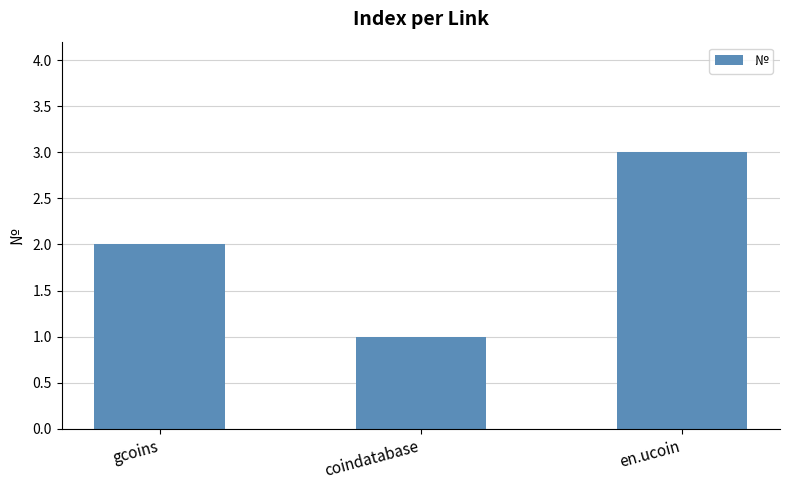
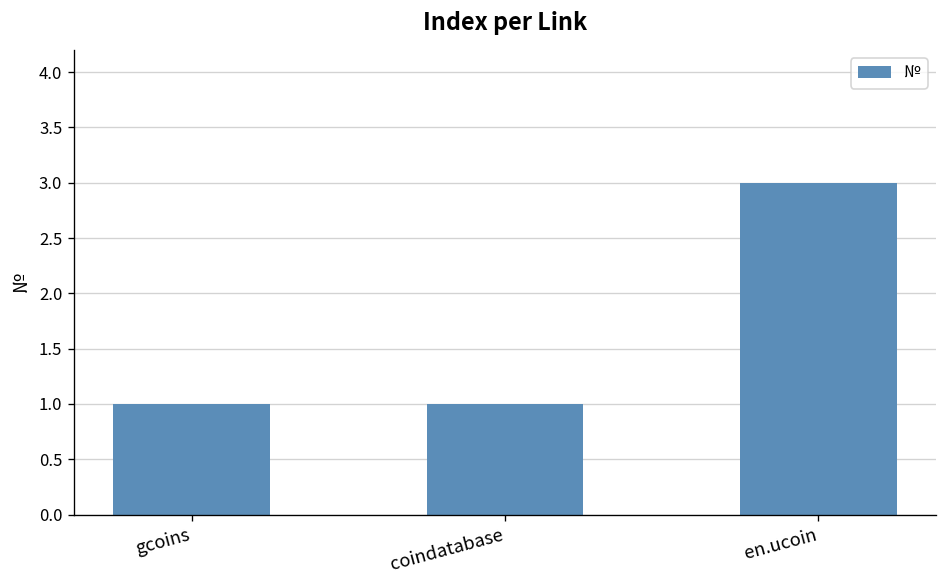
gcoins: 2 -> 1
